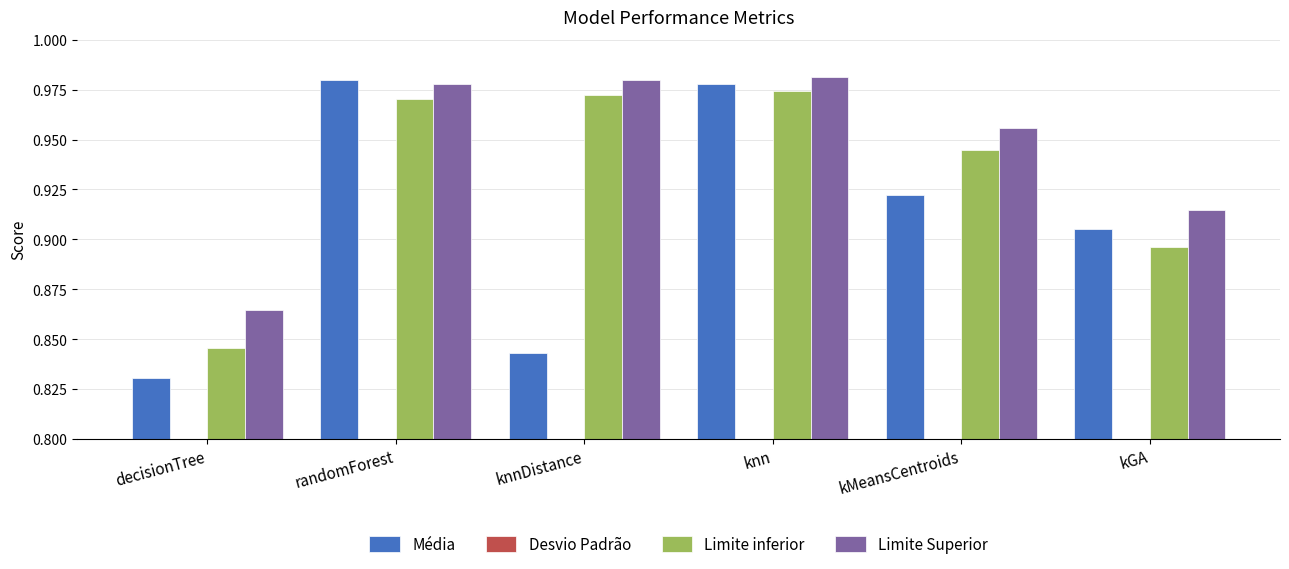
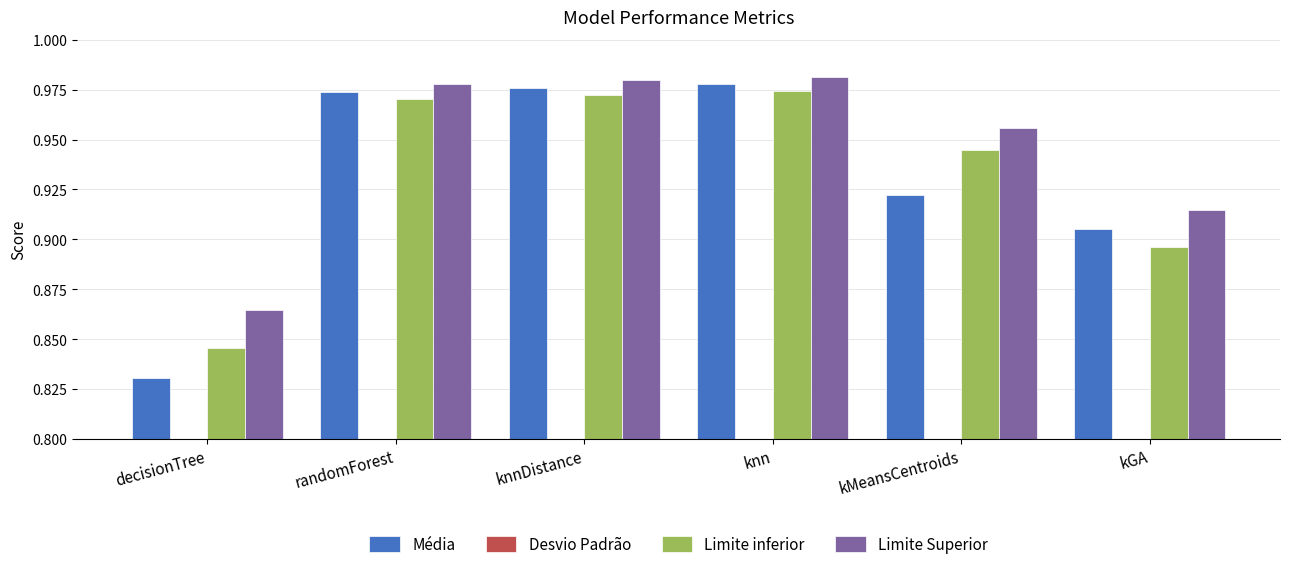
Média, randomForest: 0.980 -> 0.974
Média, knnDistance: 0.843 -> 0.976
